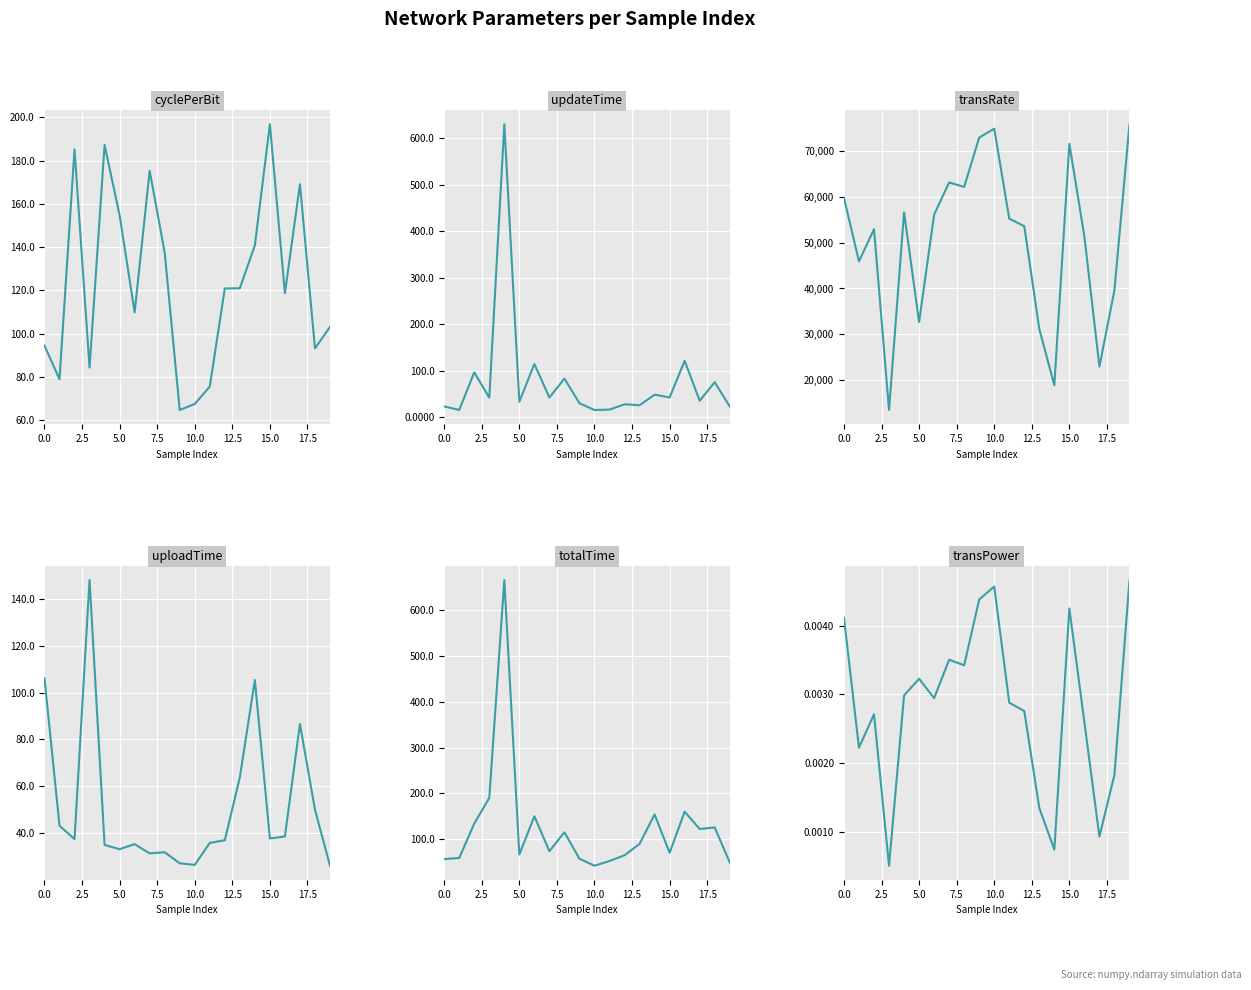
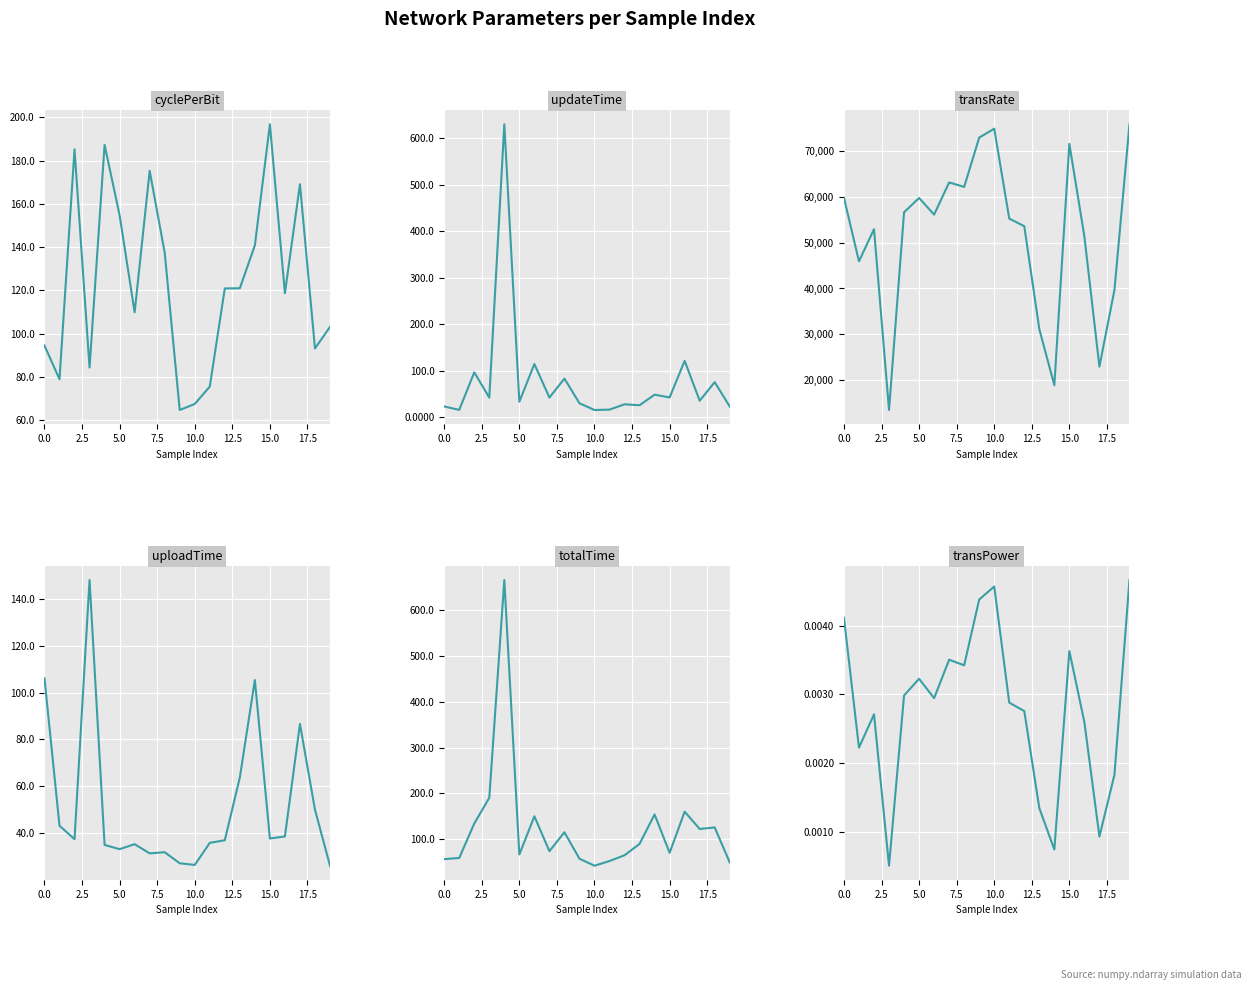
transRate, 5.0: 33,000 -> 60,000
transPower, 15.0: 0.0042 -> 0.0036
